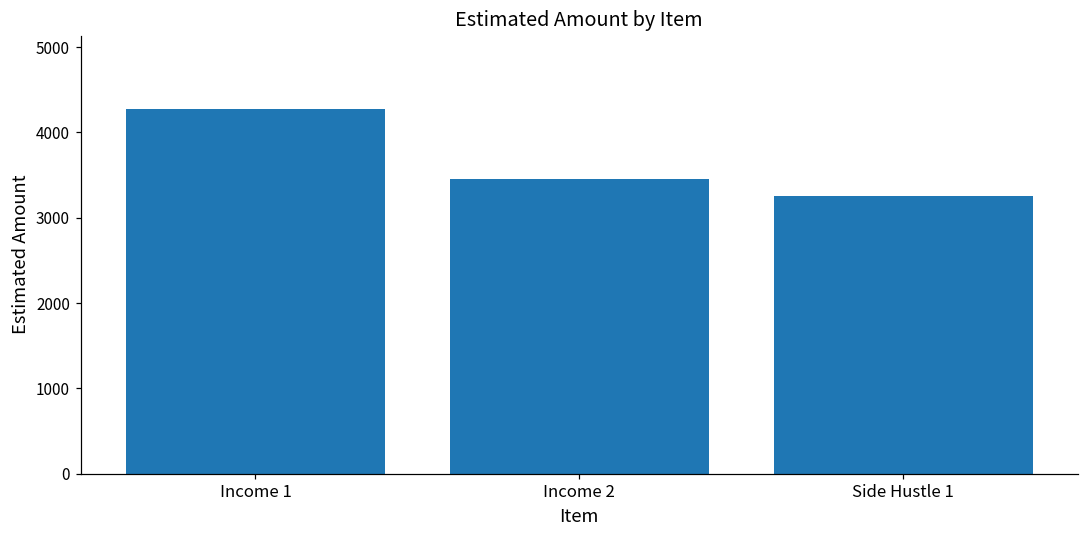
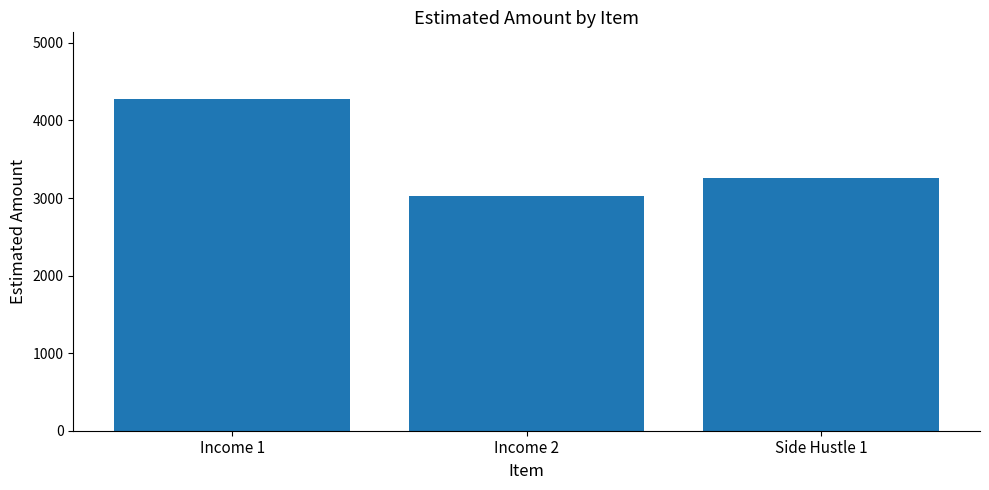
Income 2: 3500 -> 3000
